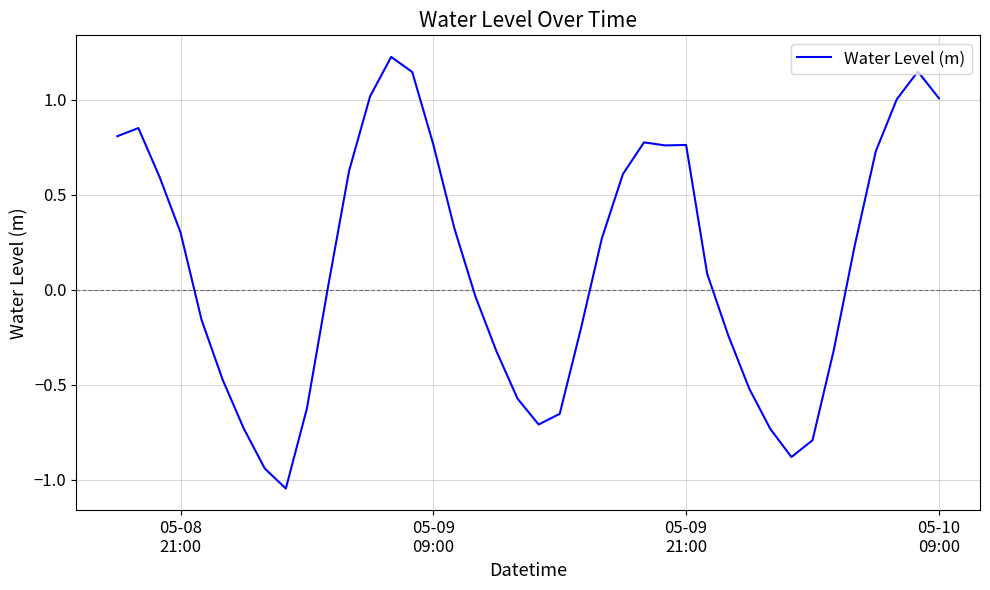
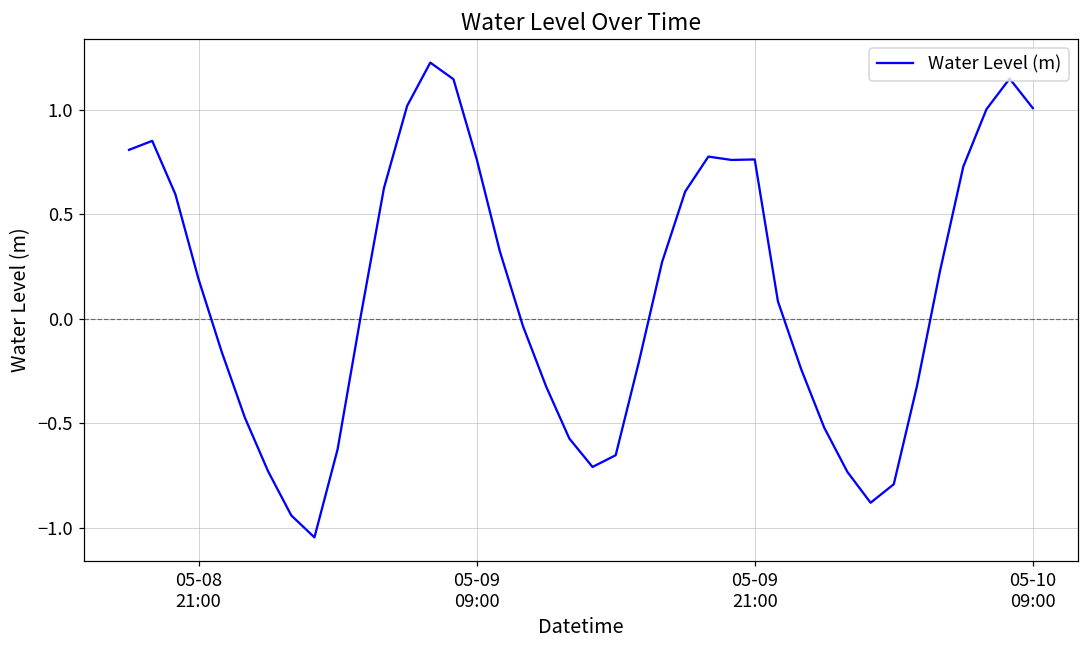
05-08 21:00: 0.30 -> 0.19
